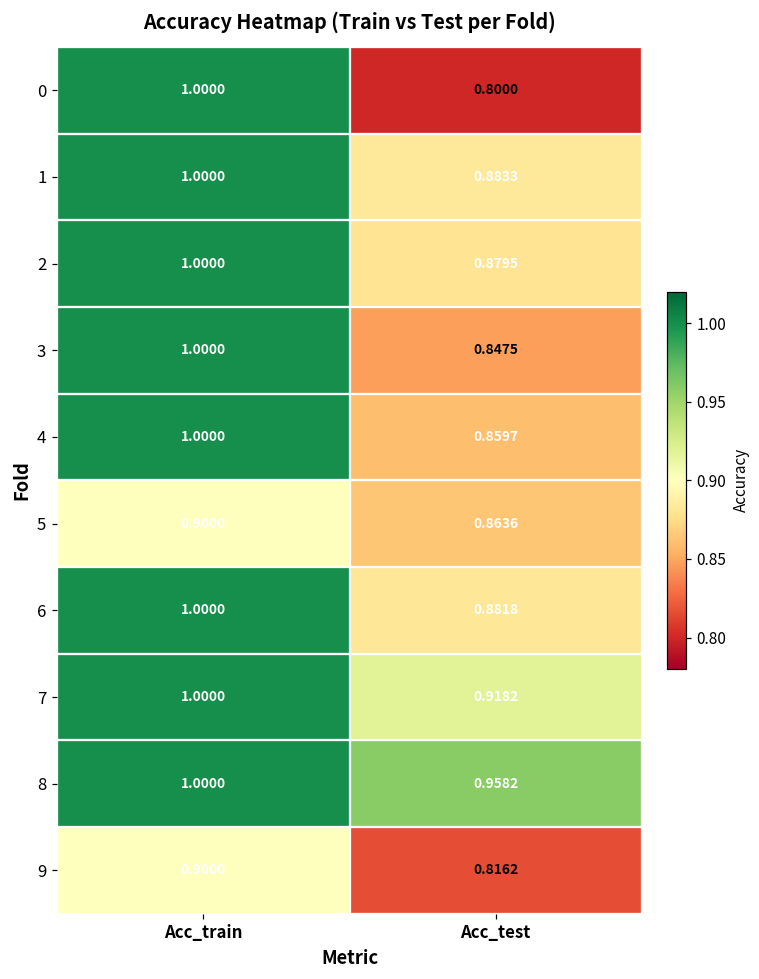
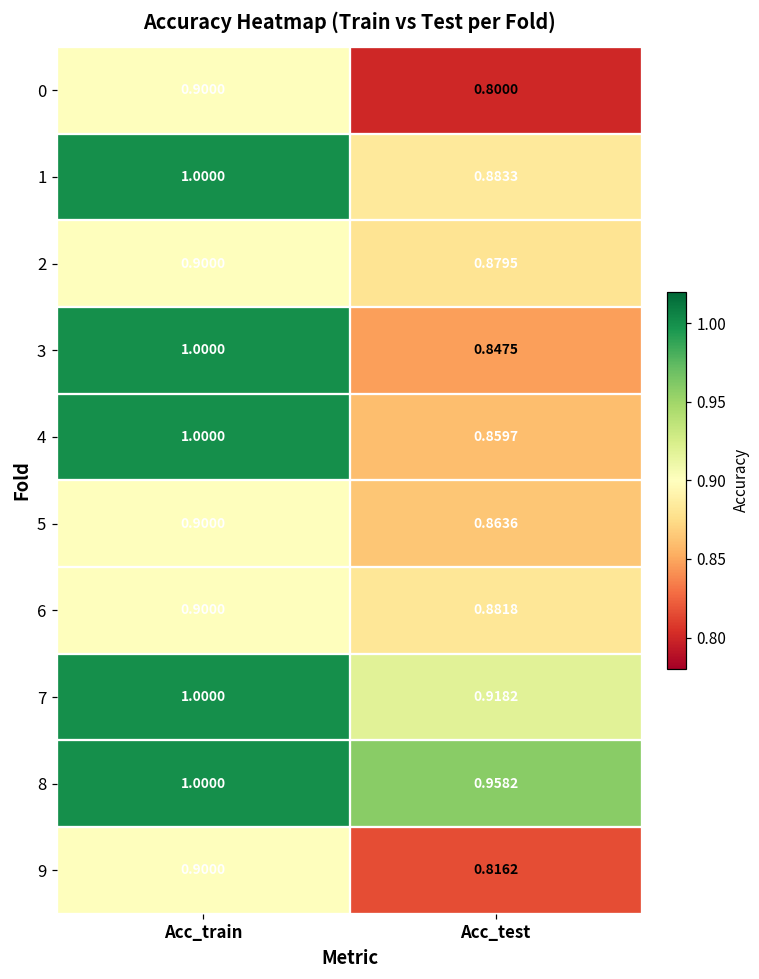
0, Acc_train: 1.0000 -> 0.9000
2, Acc_train: 1.0000 -> 0.9000
6, Acc_train: 1.0000 -> 0.9000
